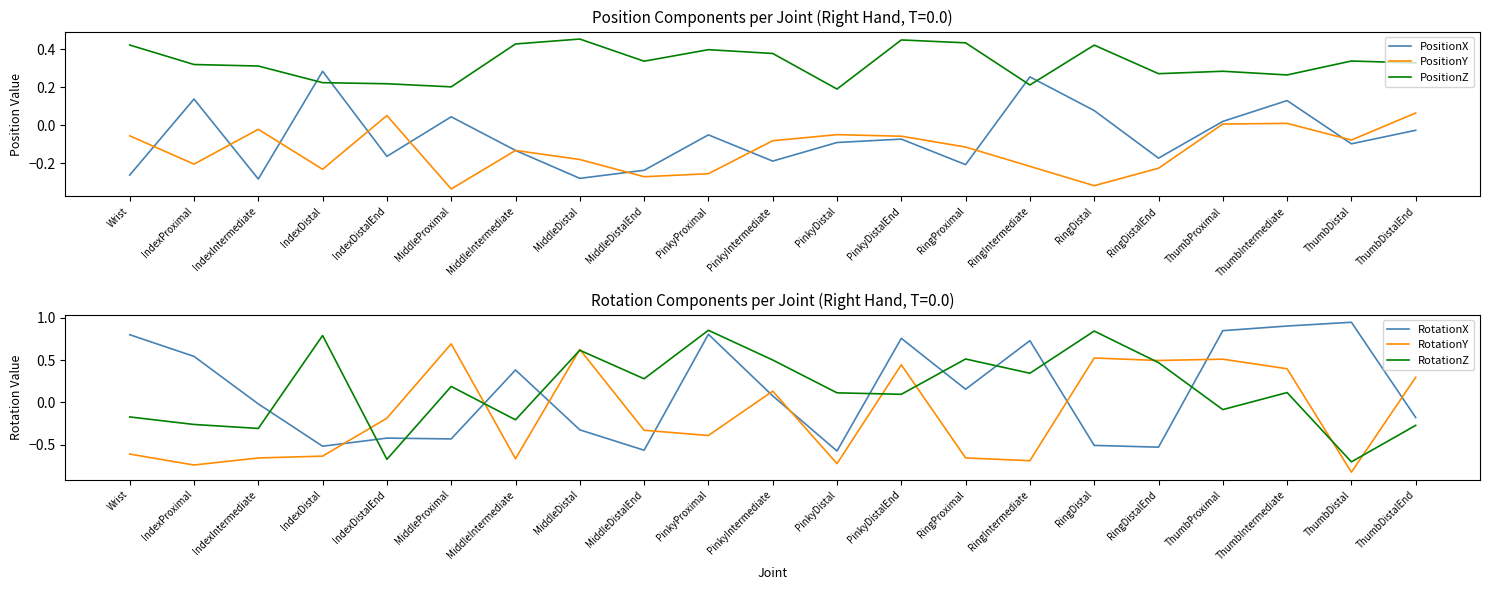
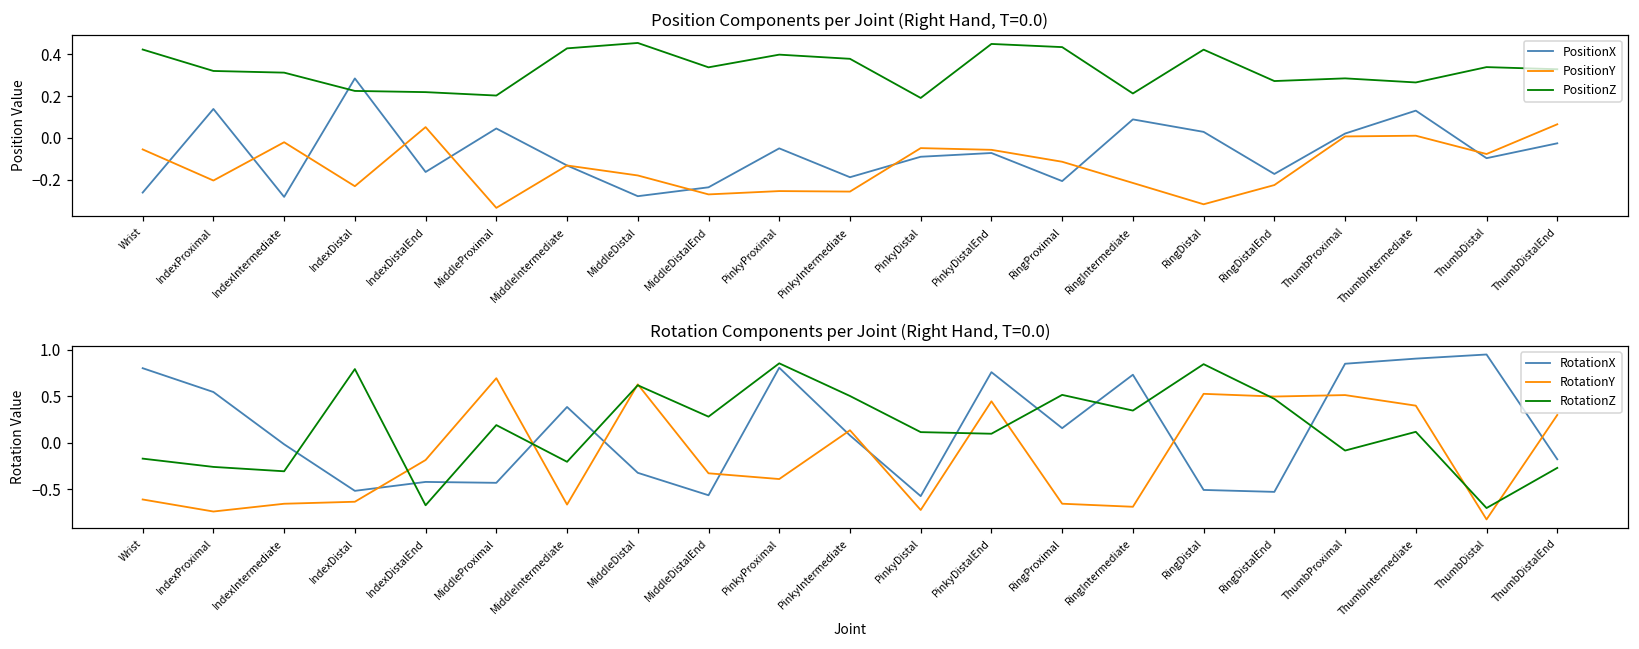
Position Components per Joint (Right Hand, T=0.0), PositionY, PinkyIntermediate: -0.08 -> -0.26
Position Components per Joint (Right Hand, T=0.0), PositionX, RingIntermediate: 0.26 -> 0.09
Position Components per Joint (Right Hand, T=0.0), PositionX, RingDistal: 0.08 -> 0.03
